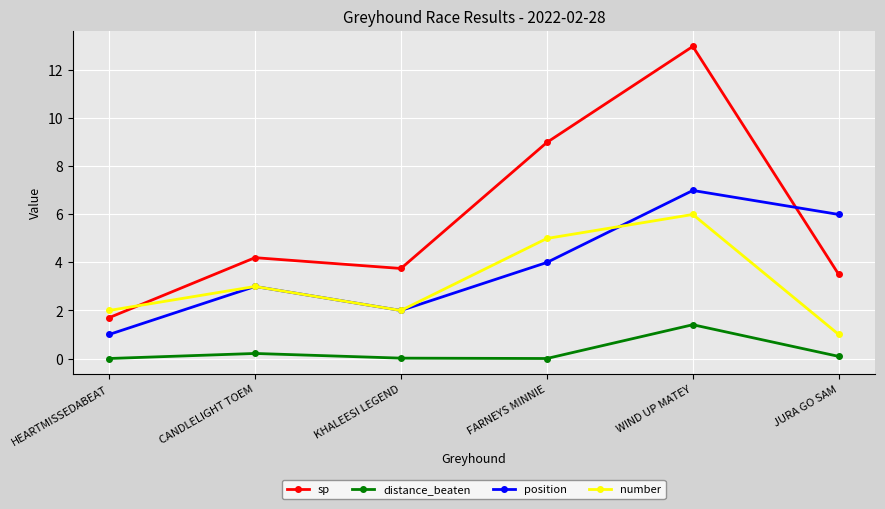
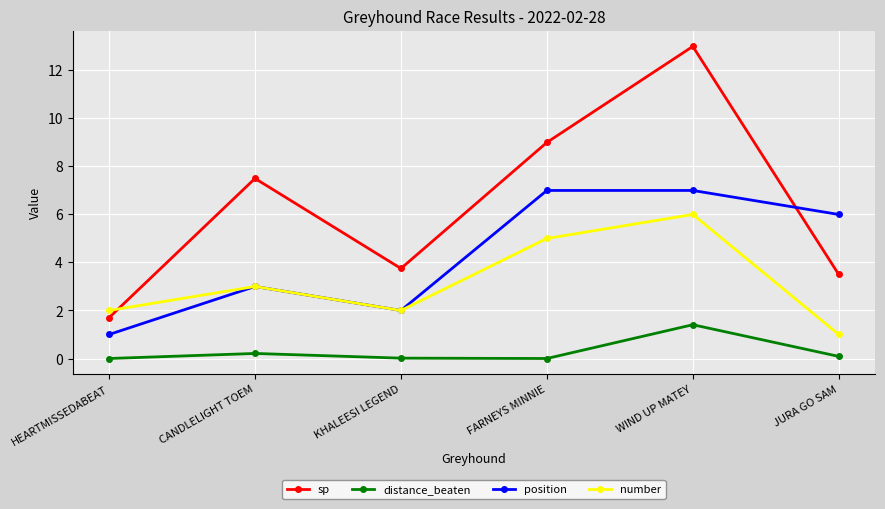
sp, CANDLELIGHT TOEM: 4.2 -> 7.5
position, FARNEYS MINNIE: 4 -> 7
